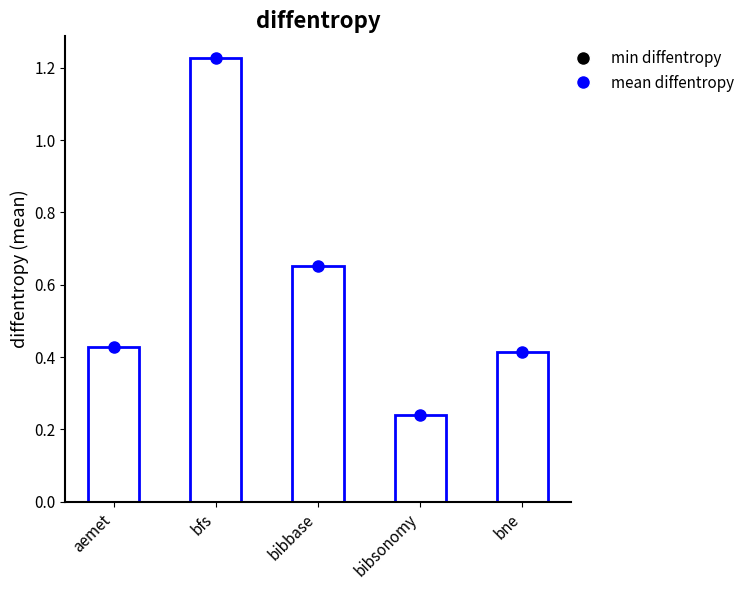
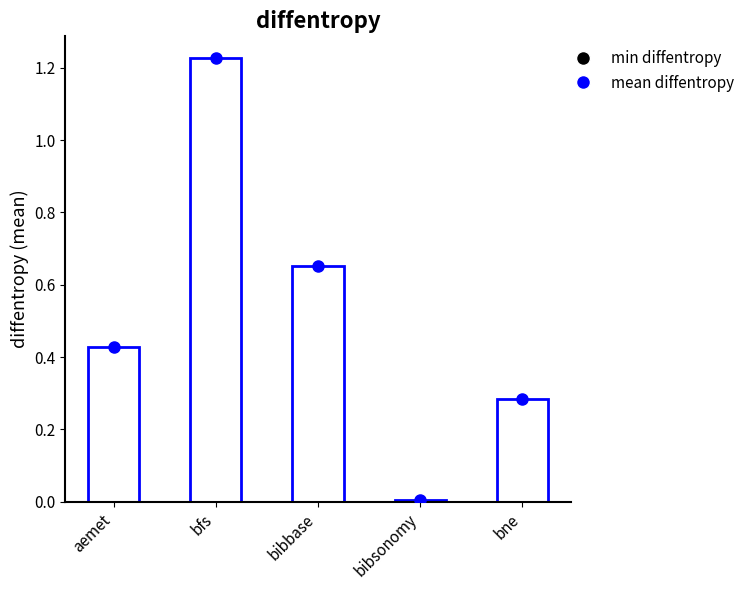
mean diffentropy, bibsonomy: 0.24 -> 0.00
mean diffentropy, bne: 0.42 -> 0.28
